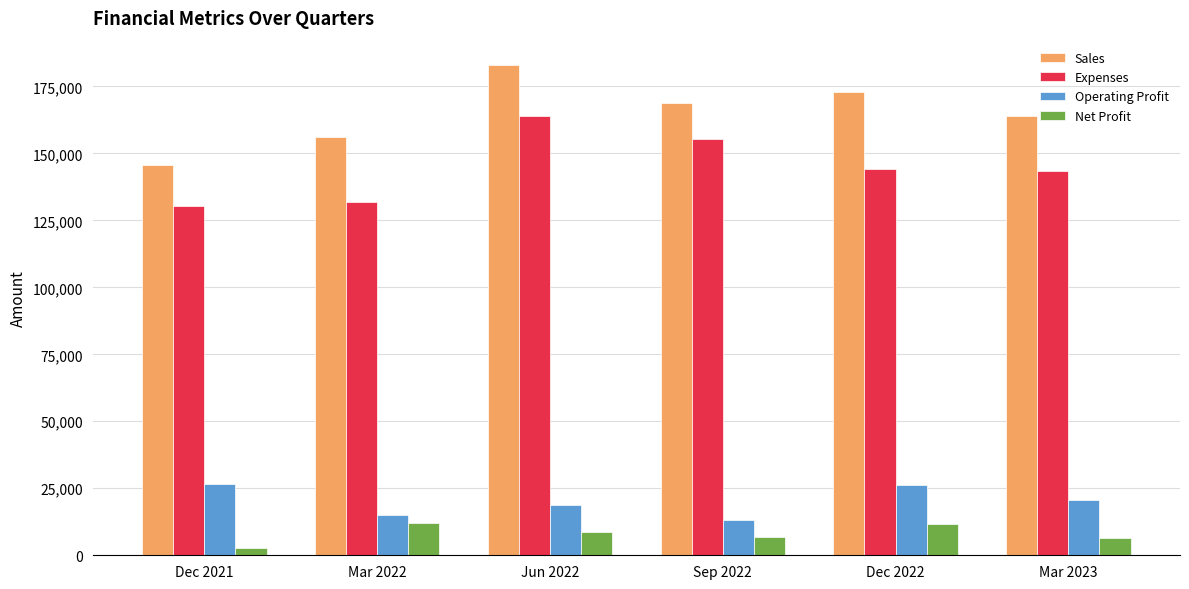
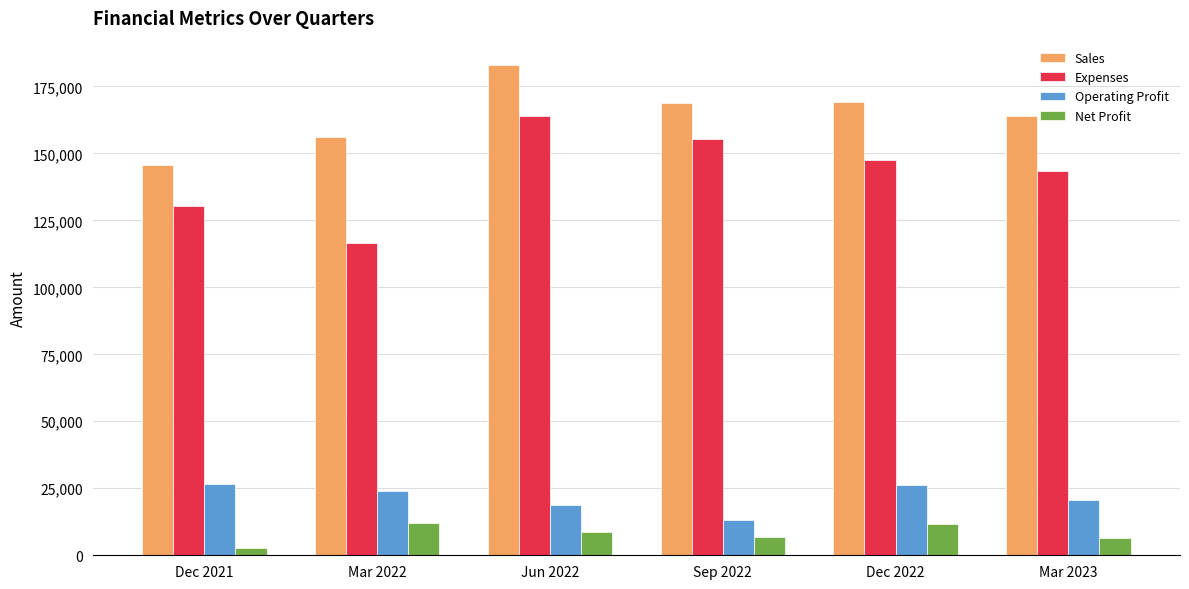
Expenses, Mar 2022: 132,000 -> 117,000
Operating Profit, Mar 2022: 15,000 -> 24,000
Sales, Dec 2022: 173,000 -> 169,000
Expenses, Dec 2022: 144,000 -> 147,000
